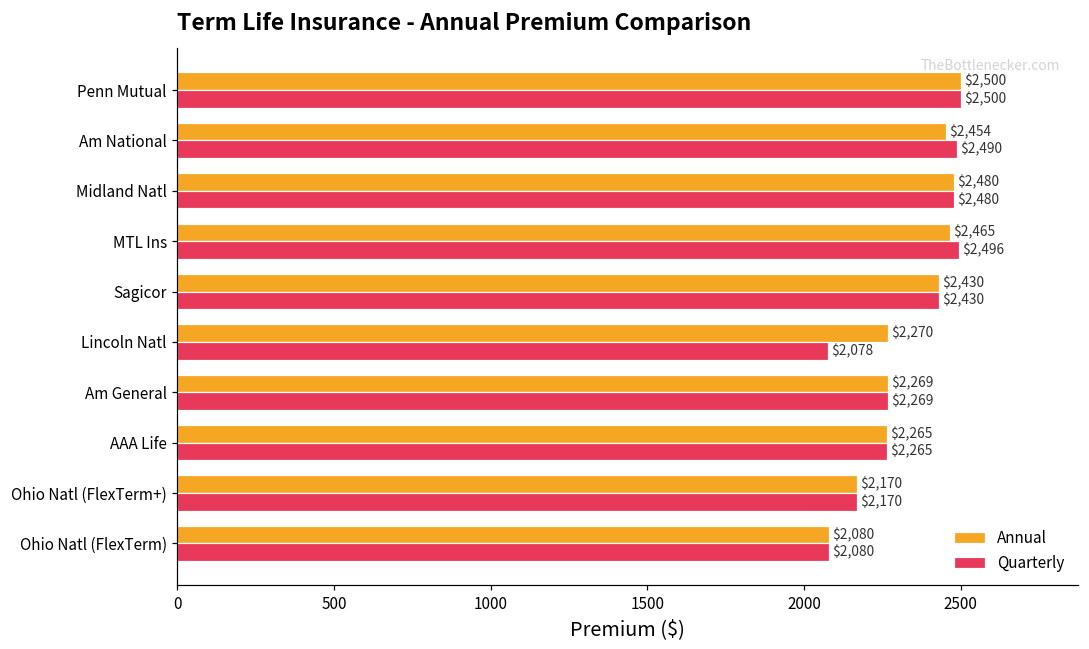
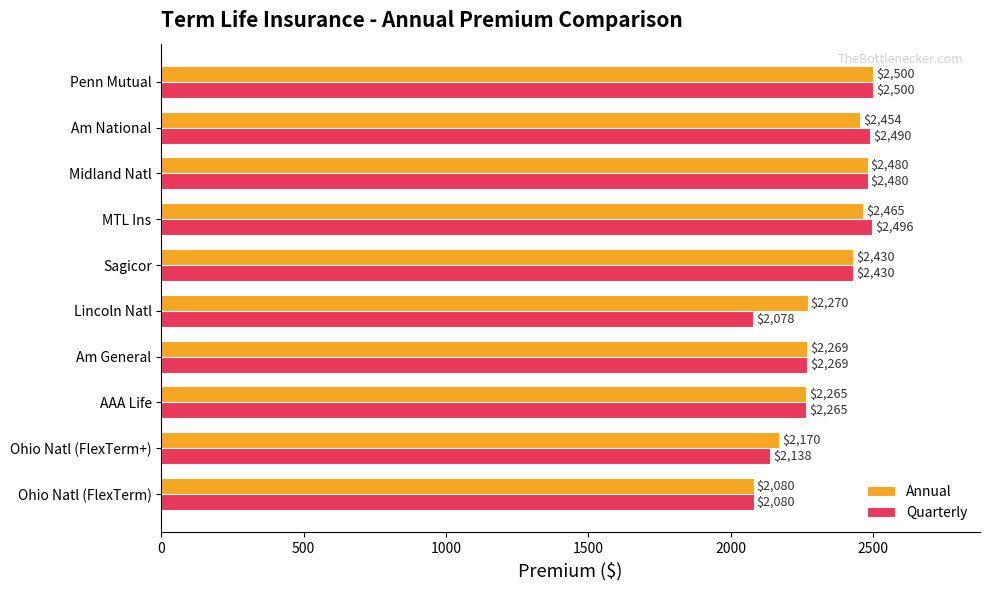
Quarterly, Ohio Natl (FlexTerm+): $2,170 -> $2,138
